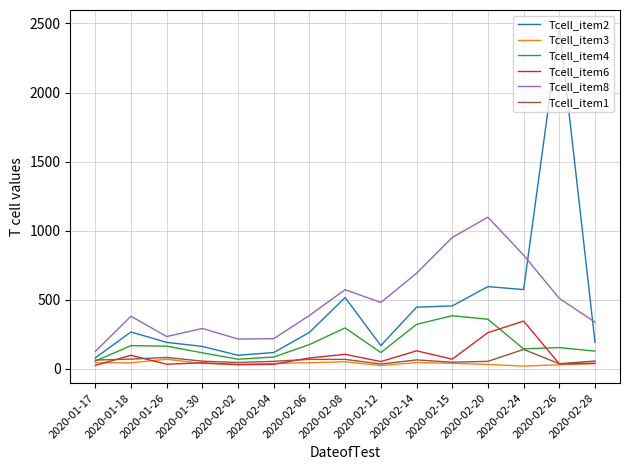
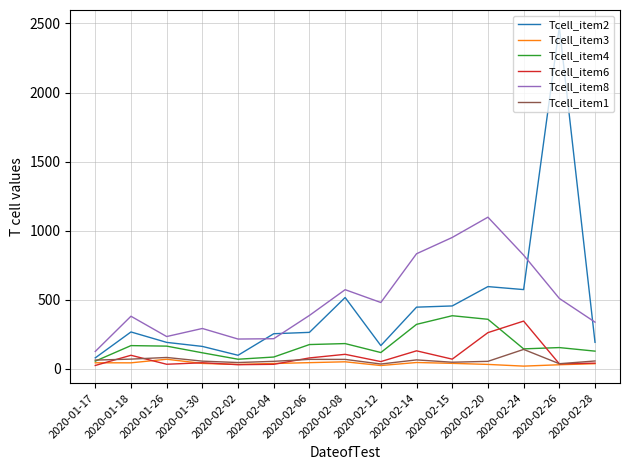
Tcell_item2, 2020-02-04: 120 -> 250
Tcell_item4, 2020-02-08: 300 -> 180
Tcell_item8, 2020-02-14: 690 -> 830
